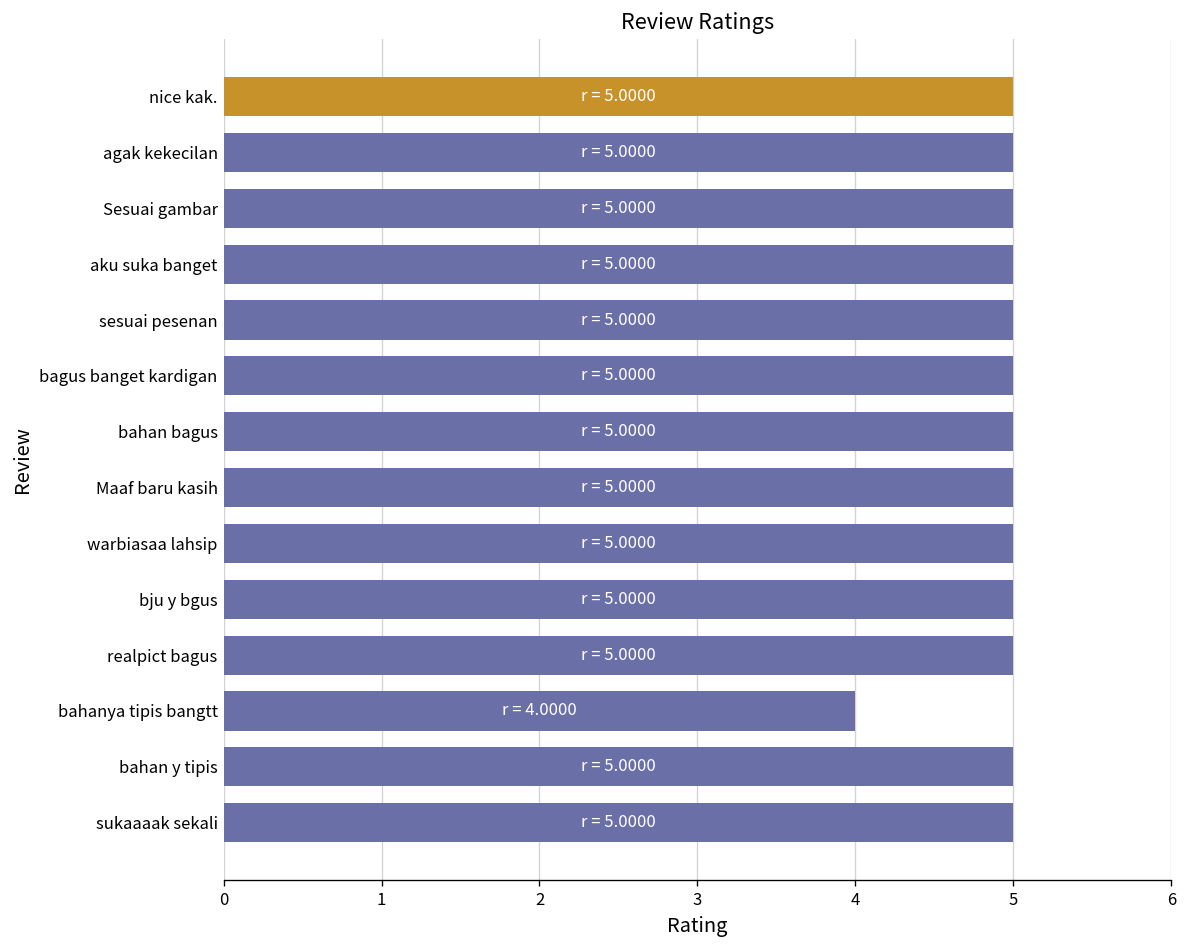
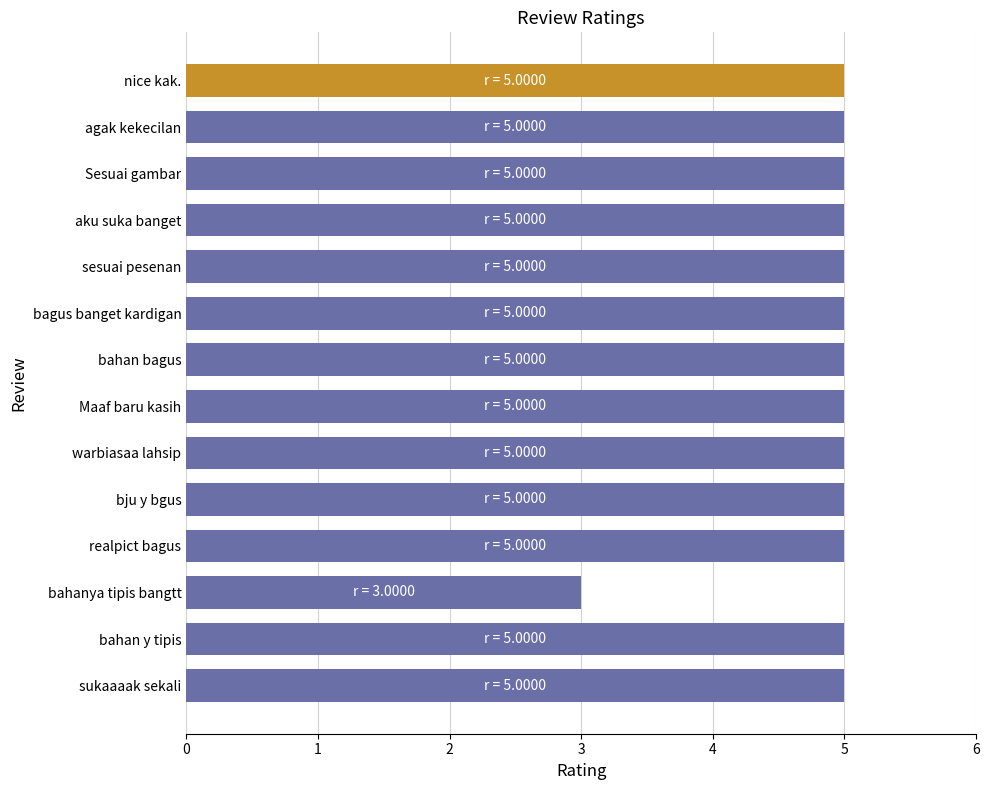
bahanya tipis bangtt: 4.0000 -> 3.0000
